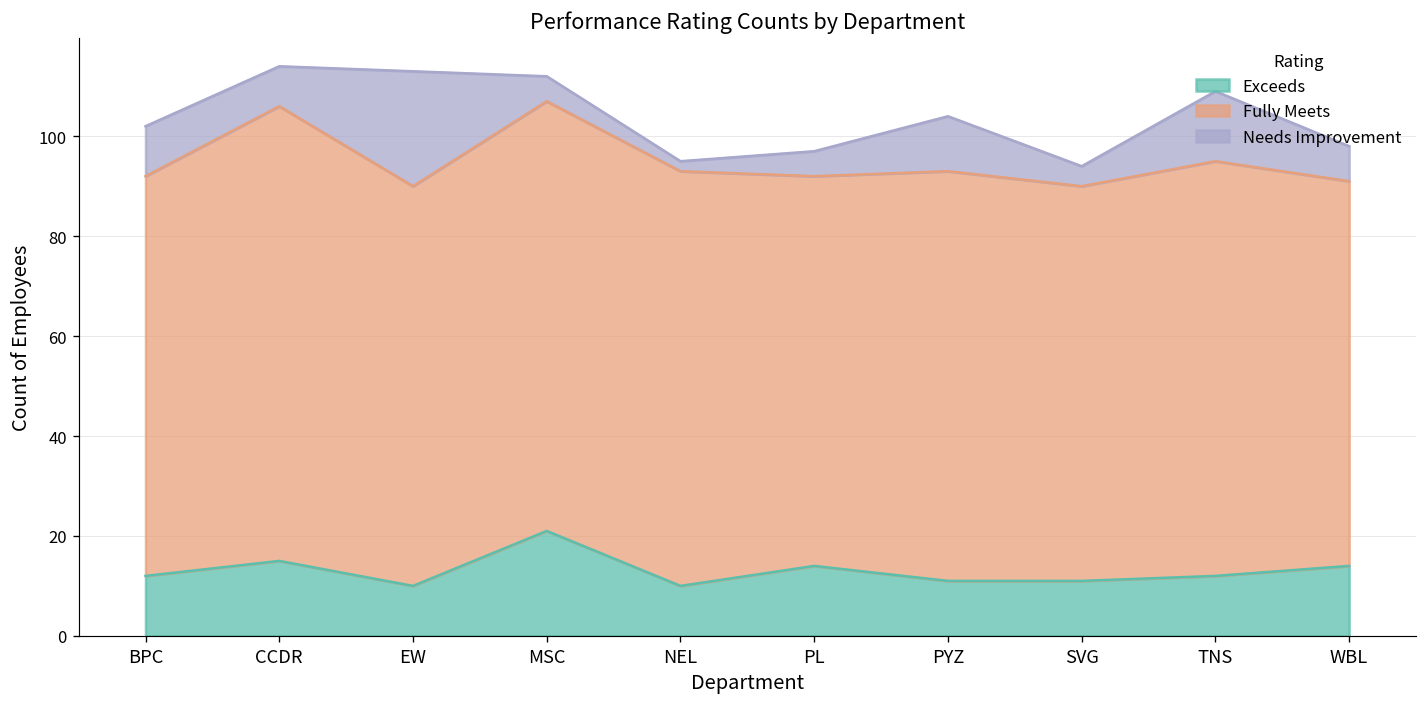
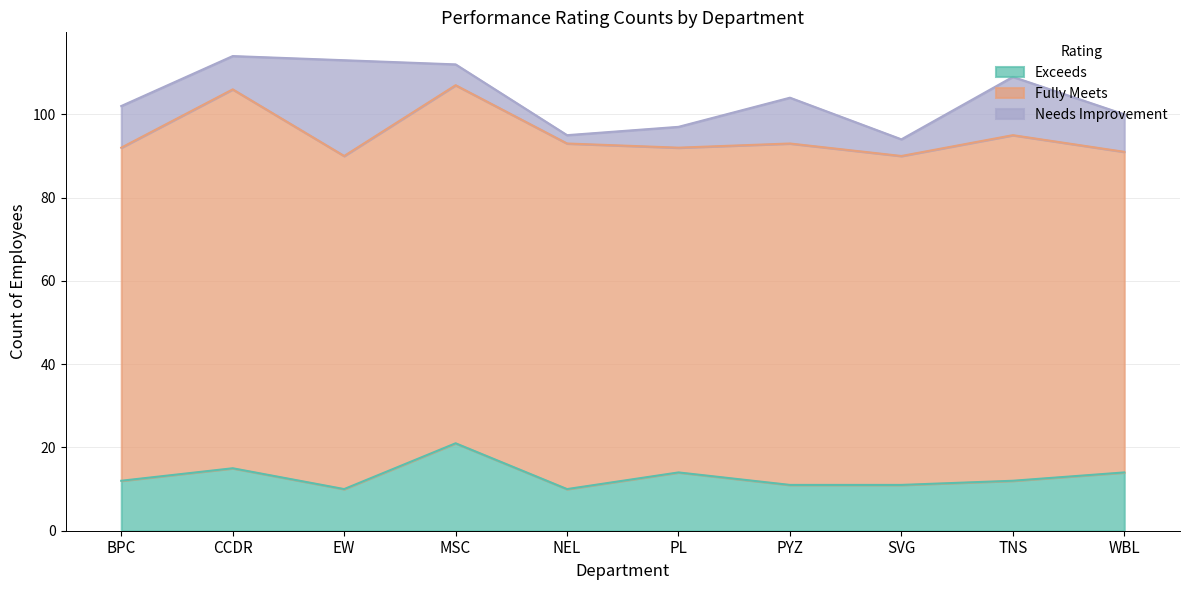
Needs Improvement, WBL: 7 -> 9
